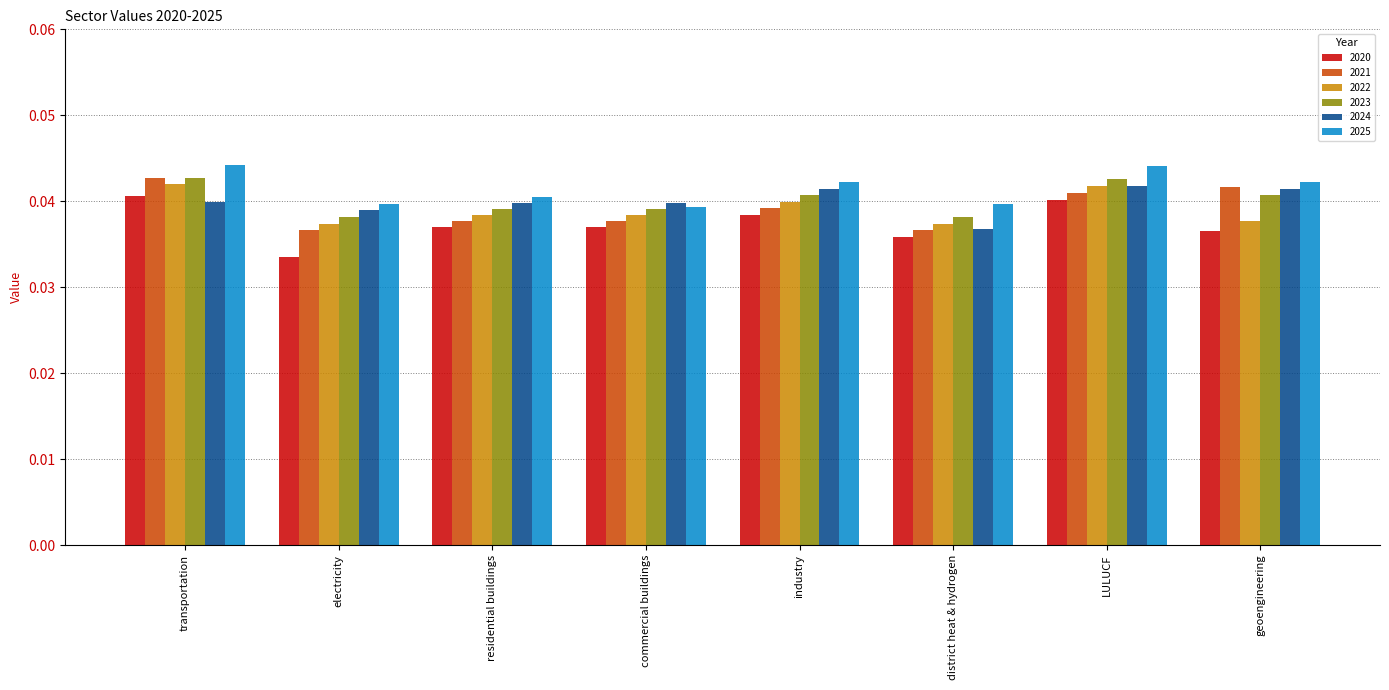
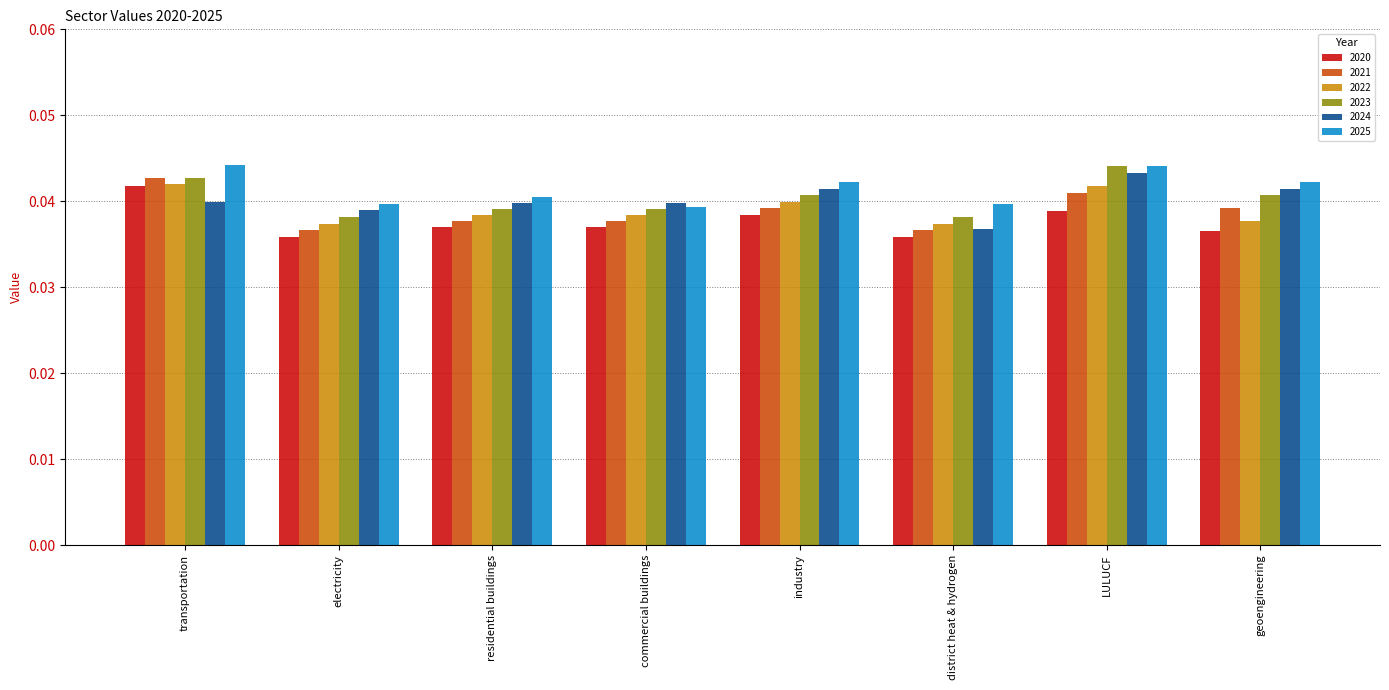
2020, transportation: 0.041 -> 0.042
2020, electricity: 0.033 -> 0.036
2020, LULUCF: 0.040 -> 0.039
2023, LULUCF: 0.043 -> 0.044
2024, LULUCF: 0.042 -> 0.043
2021, geoengineering: 0.042 -> 0.039
